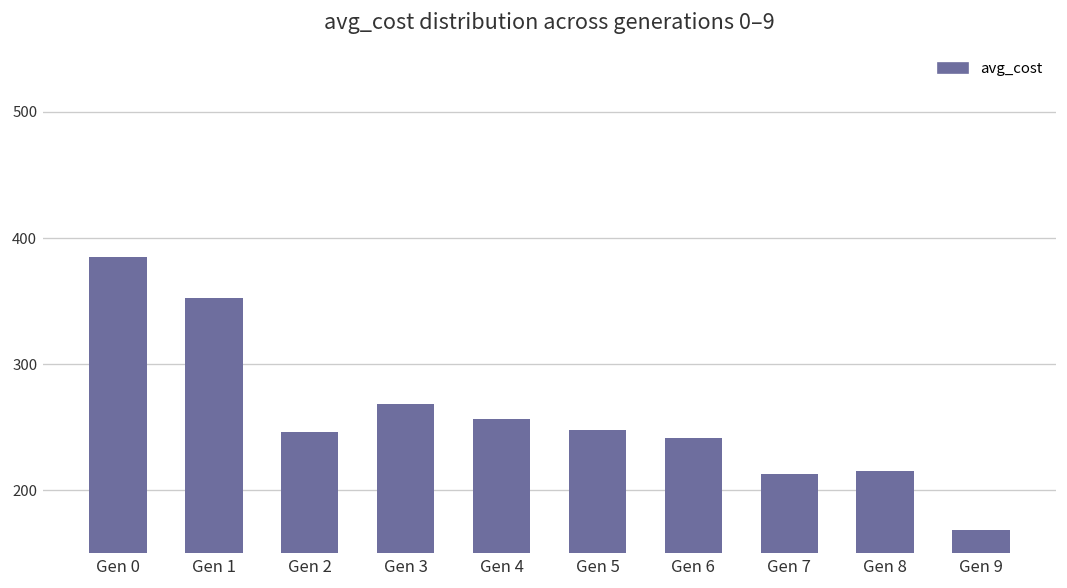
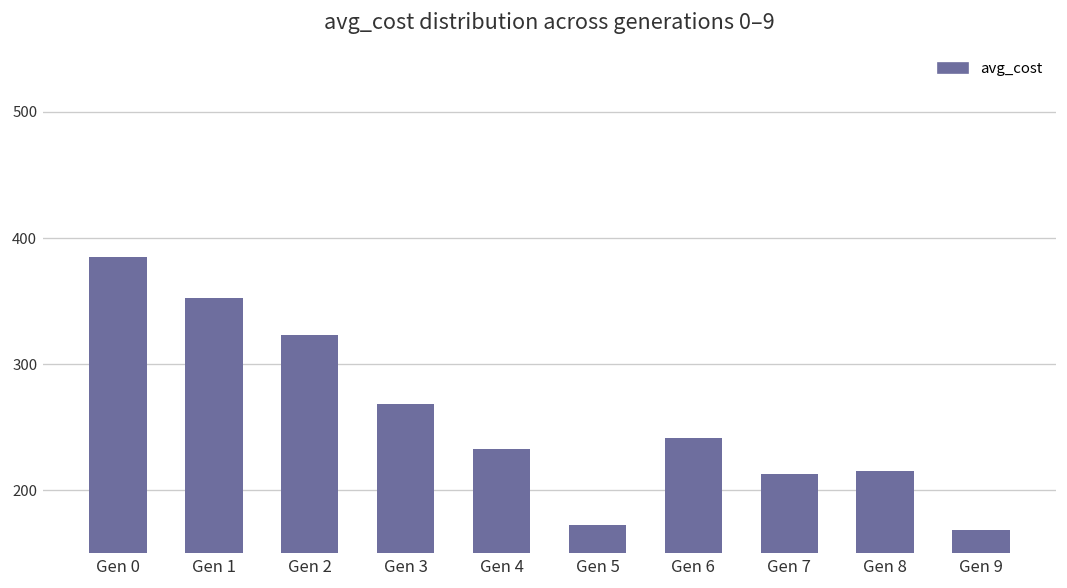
Gen 2: 246 -> 323
Gen 4: 256 -> 232
Gen 5: 248 -> 173
